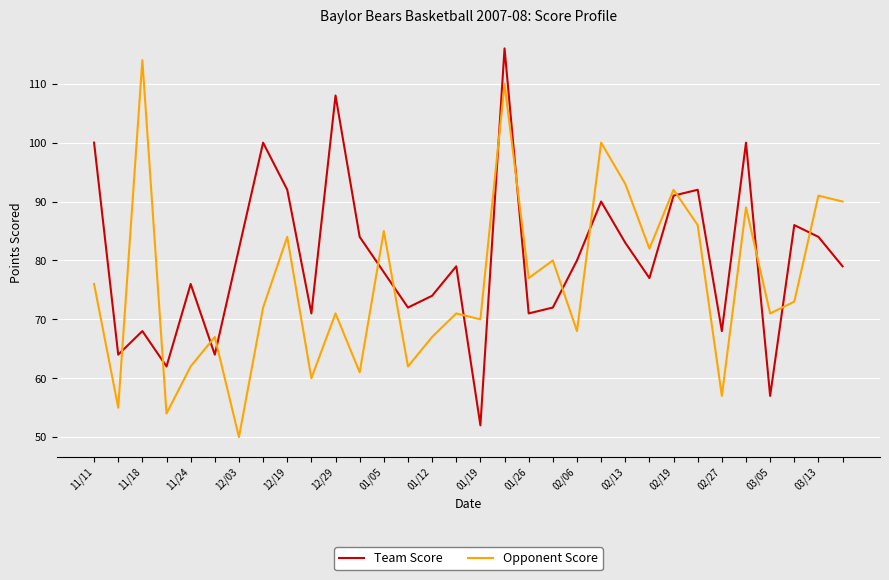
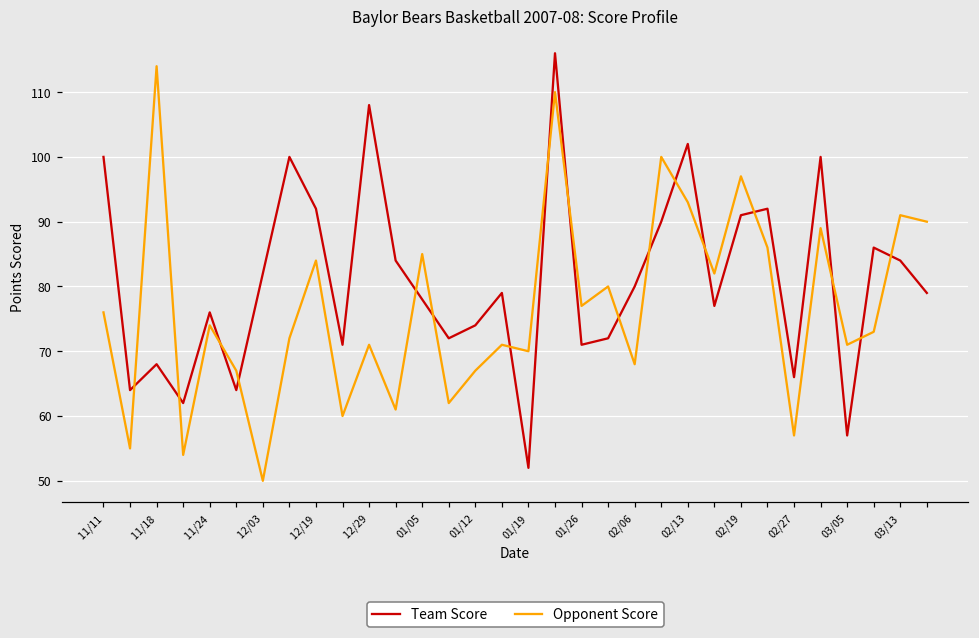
Opponent Score, 11/24: 62 -> 74
Team Score, 02/13: 83 -> 102
Opponent Score, 02/19: 92 -> 97
Team Score, 02/27: 68 -> 66
